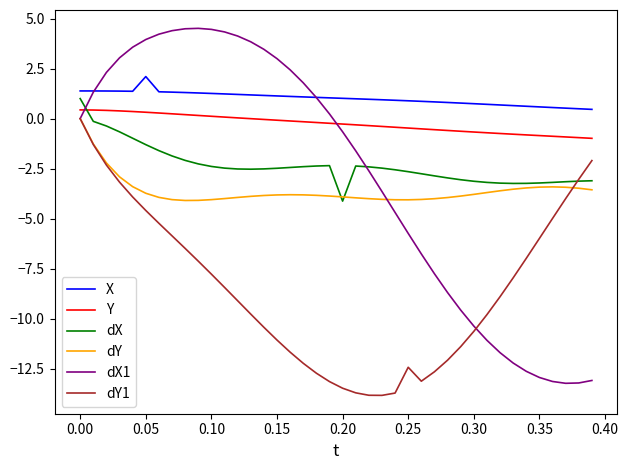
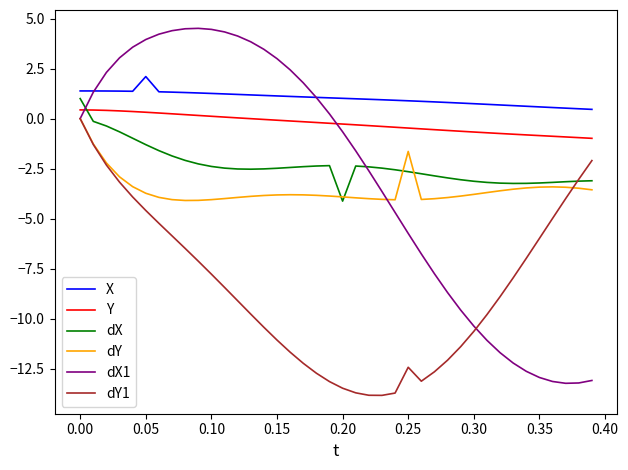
dY, 0.25: -4.1 -> -1.6
